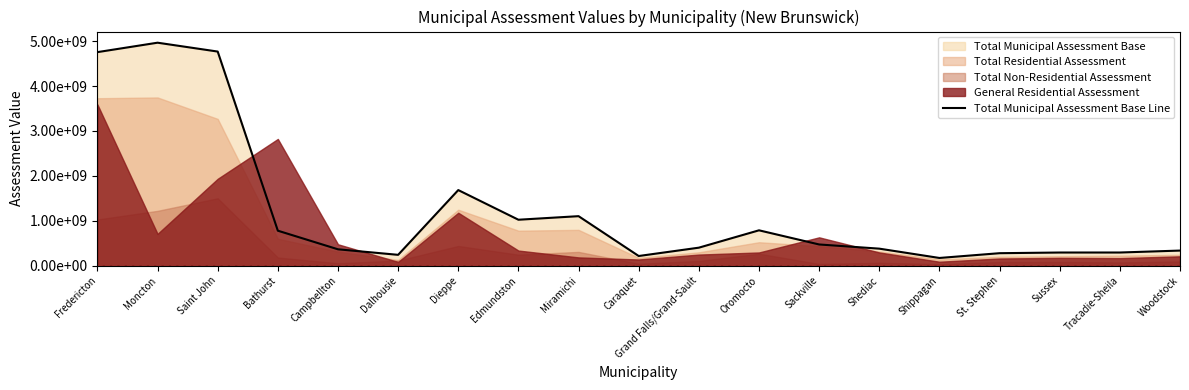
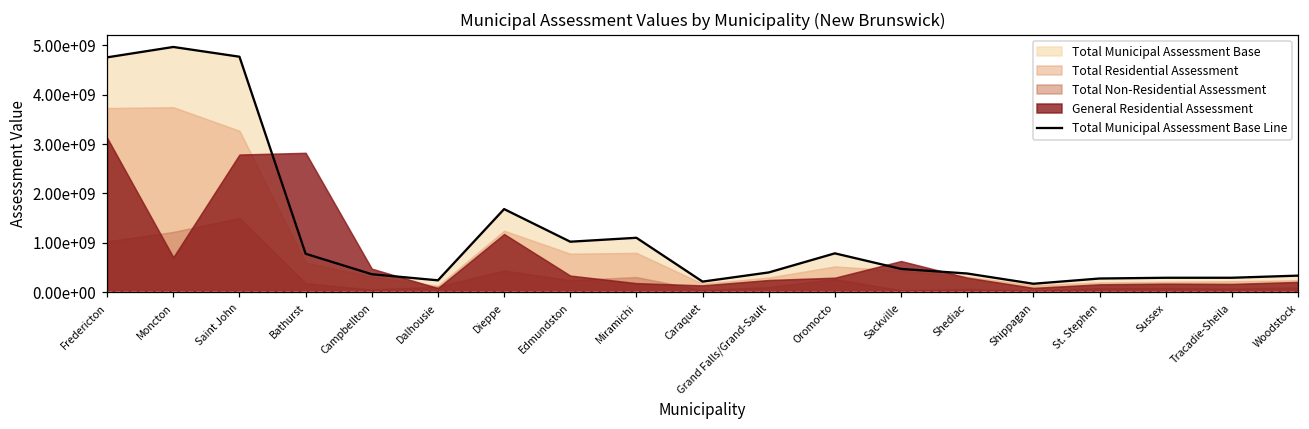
General Residential Assessment, Fredericton: 3600000000 -> 3100000000
General Residential Assessment, Saint John: 1900000000 -> 2800000000
